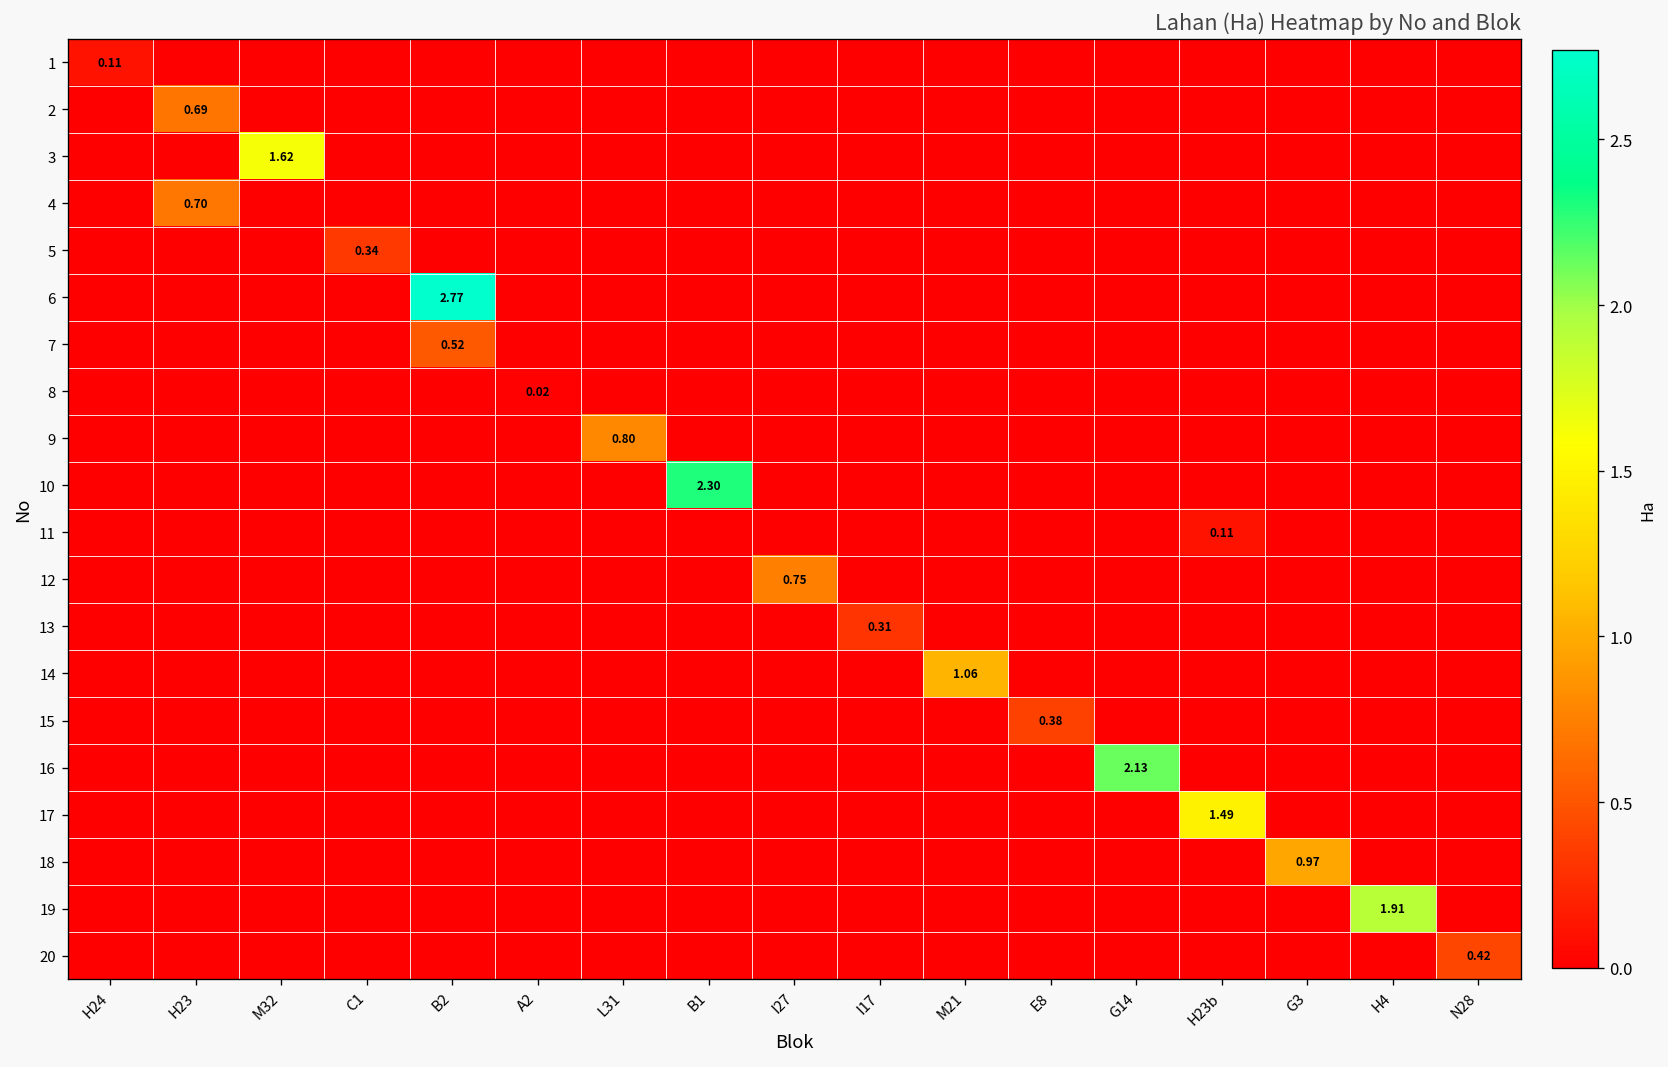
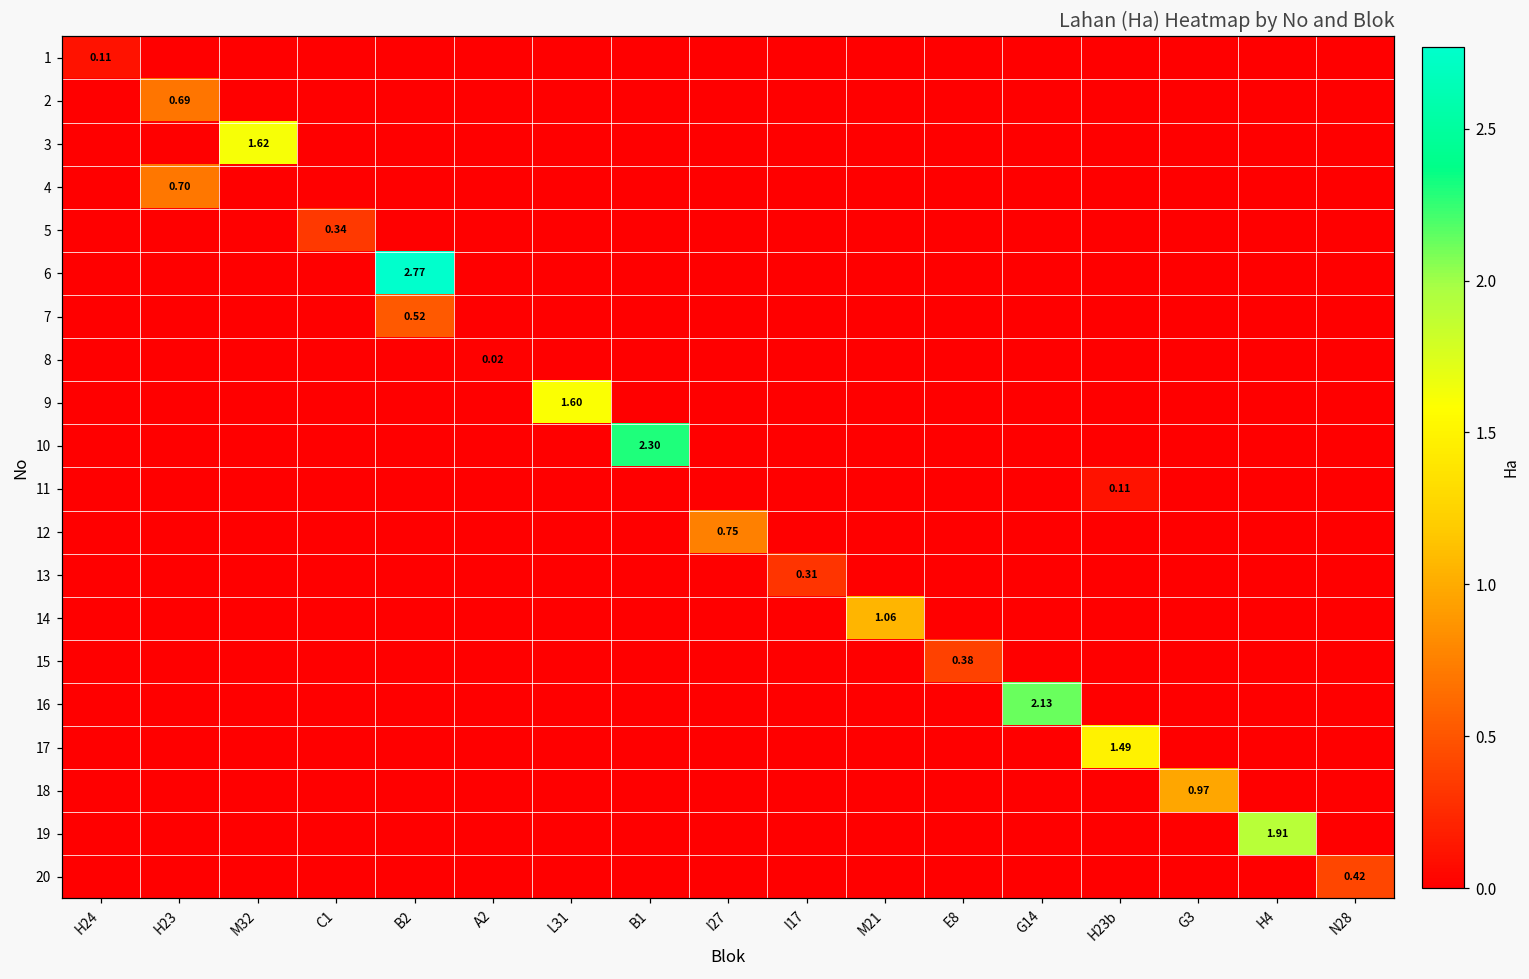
9, L31: 0.80 -> 1.60
